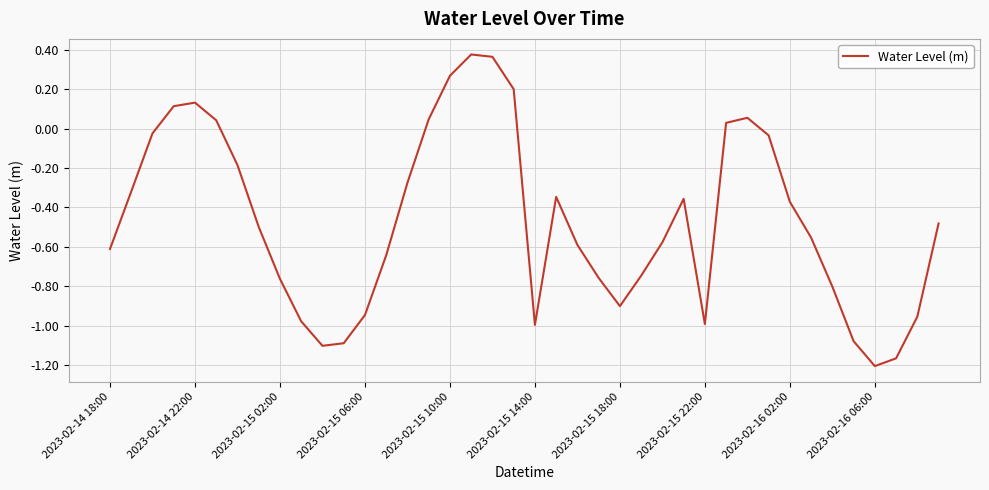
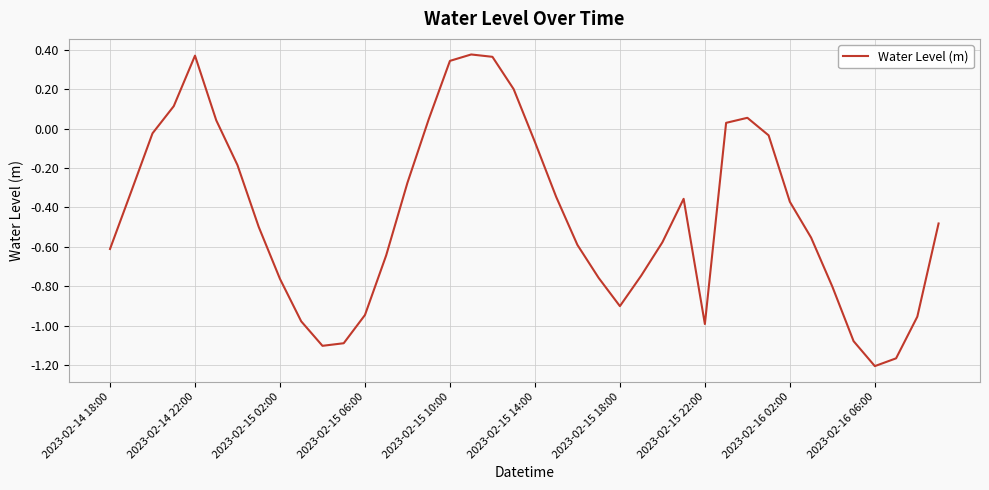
2023-02-14 22:00: 0.13 -> 0.37
2023-02-15 10:00: 0.27 -> 0.34
2023-02-15 14:00: -1.00 -> -0.07
